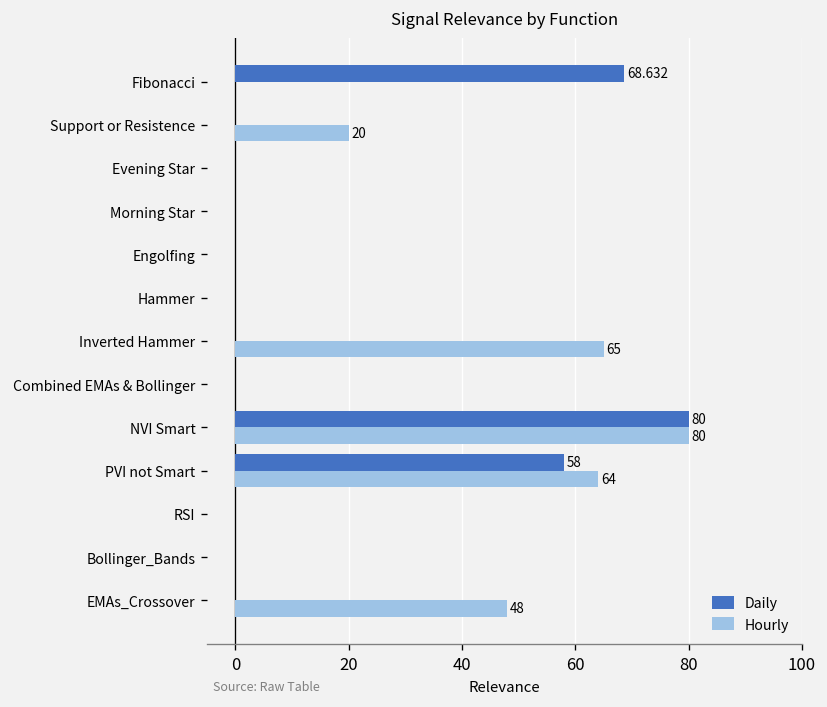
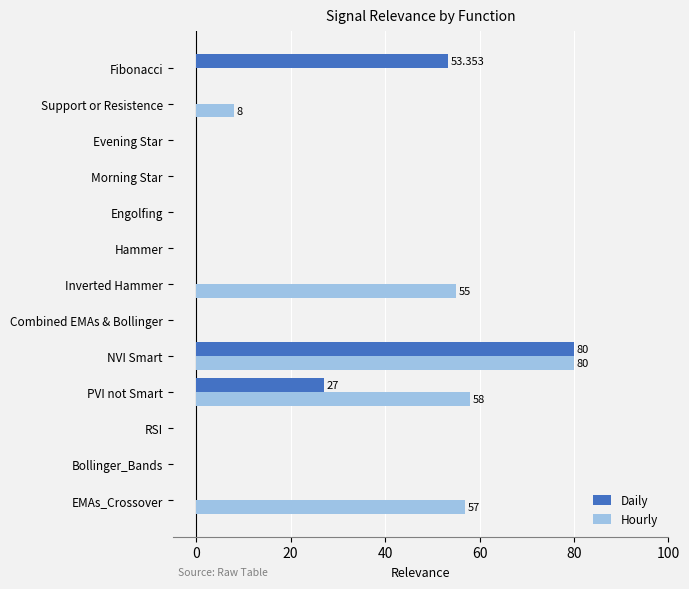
Daily, Fibonacci: 68.632 -> 53.353
Hourly, Support or Resistence: 20 -> 8
Hourly, Inverted Hammer: 65 -> 55
Daily, PVI not Smart: 58 -> 27
Hourly, PVI not Smart: 64 -> 58
Hourly, EMAs_Crossover: 48 -> 57
